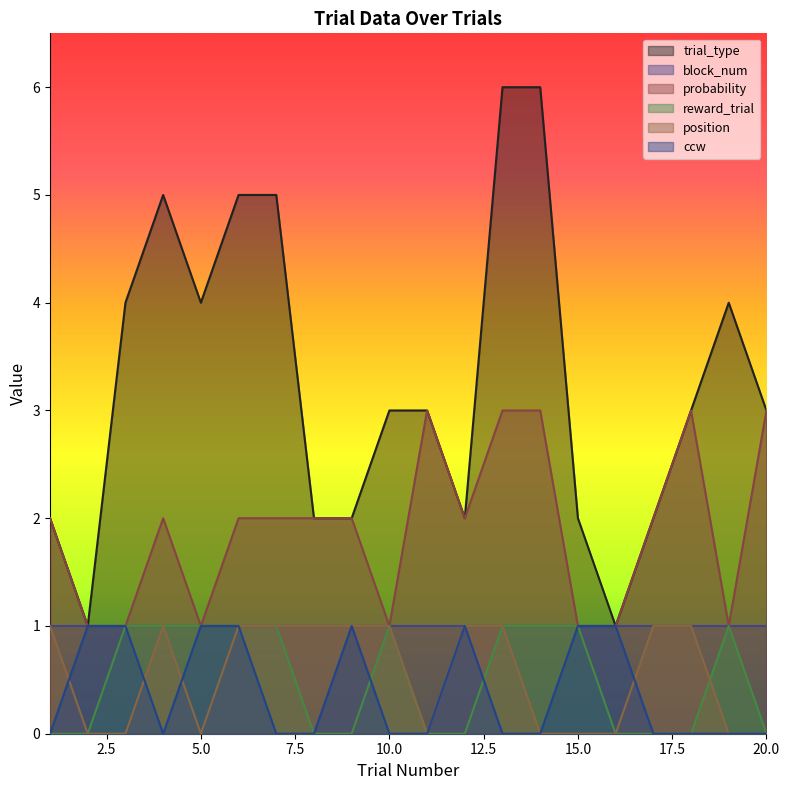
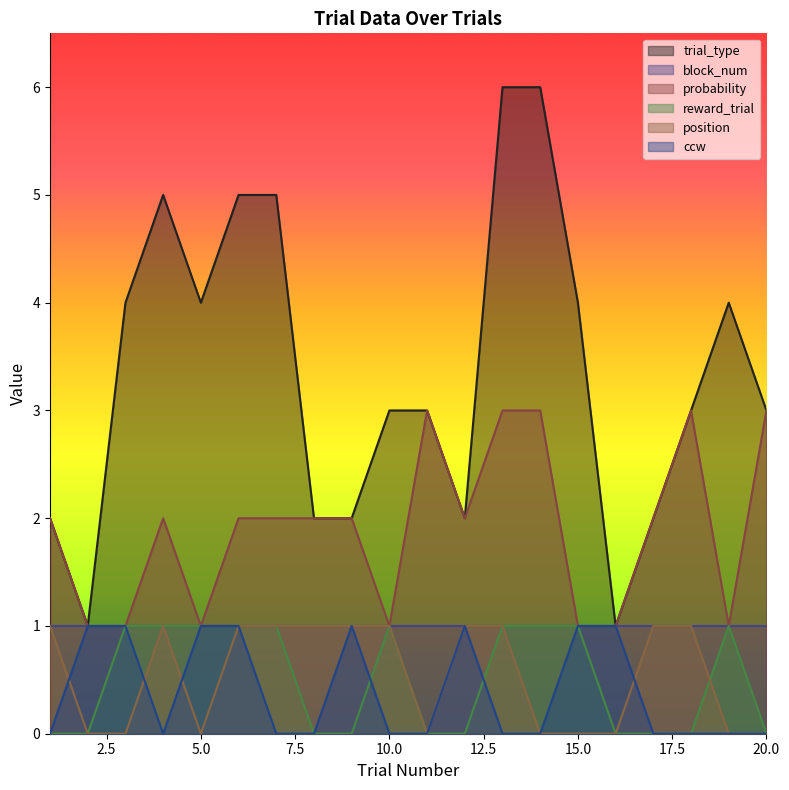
trial_type, 15.0: 2 -> 4
